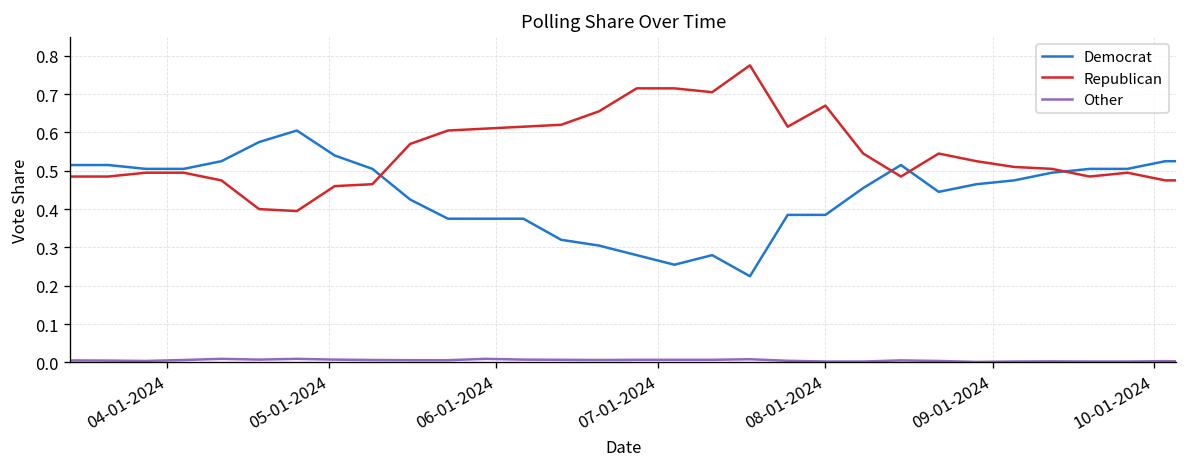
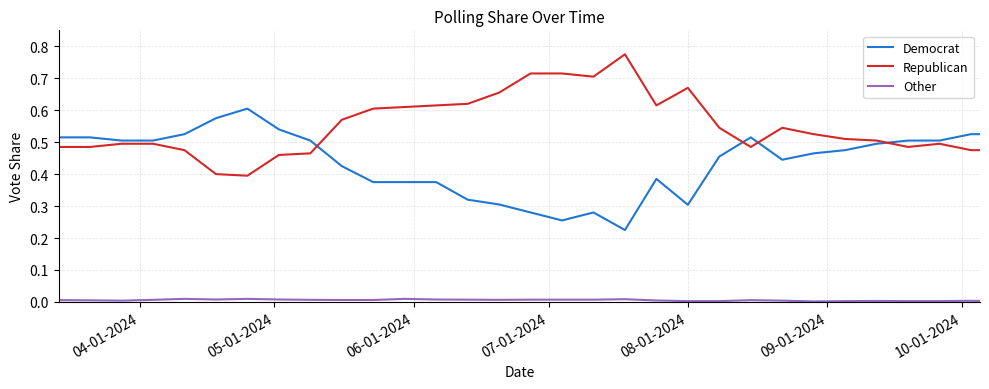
Democrat, 08-01-2024: 0.39 -> 0.30
